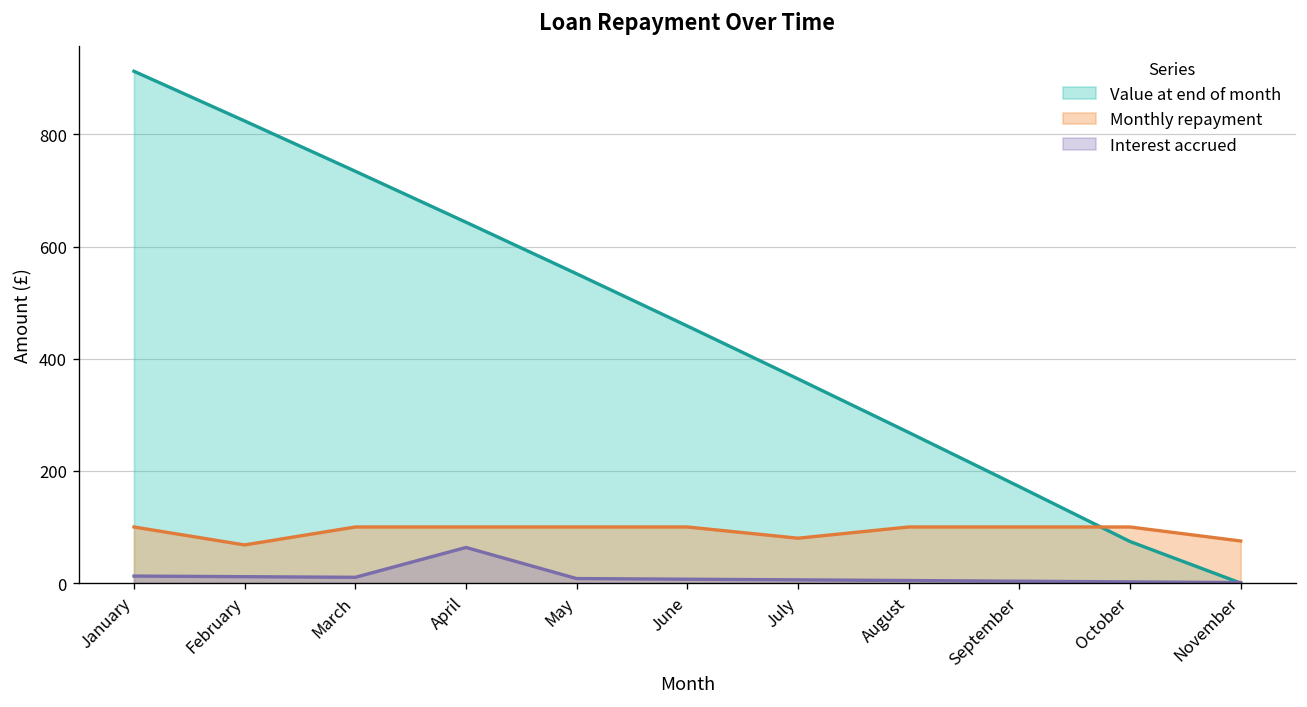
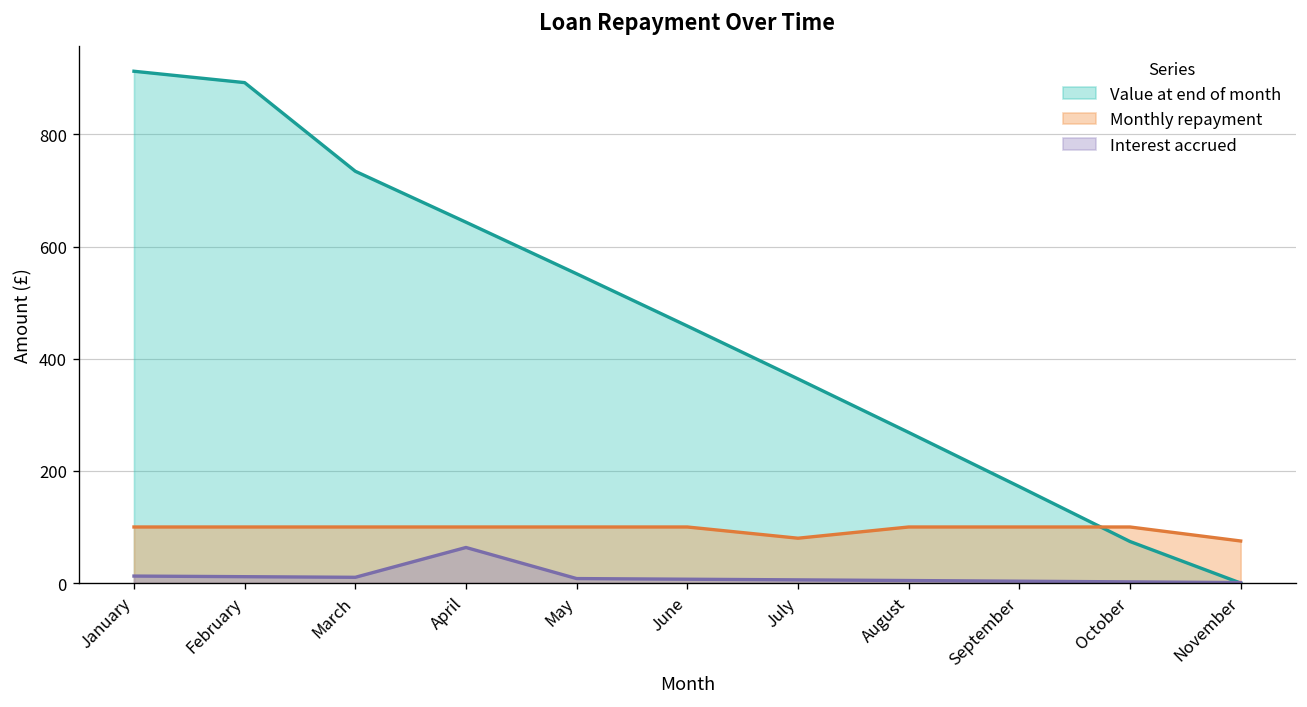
Value at end of month, February: 820 -> 890
Monthly repayment, February: 70 -> 100
